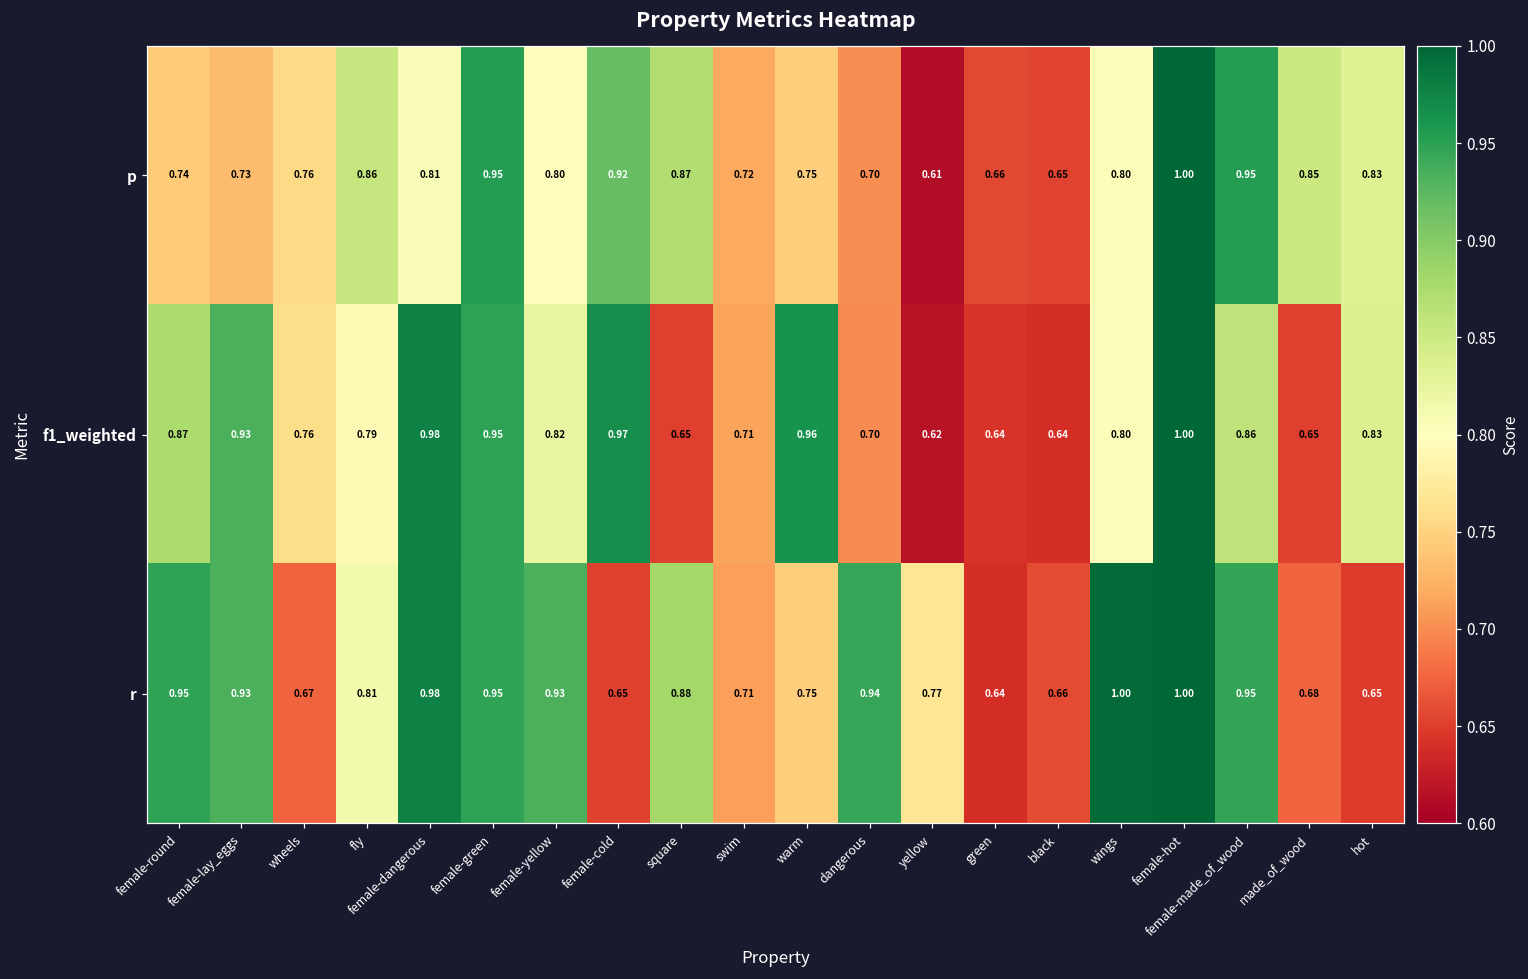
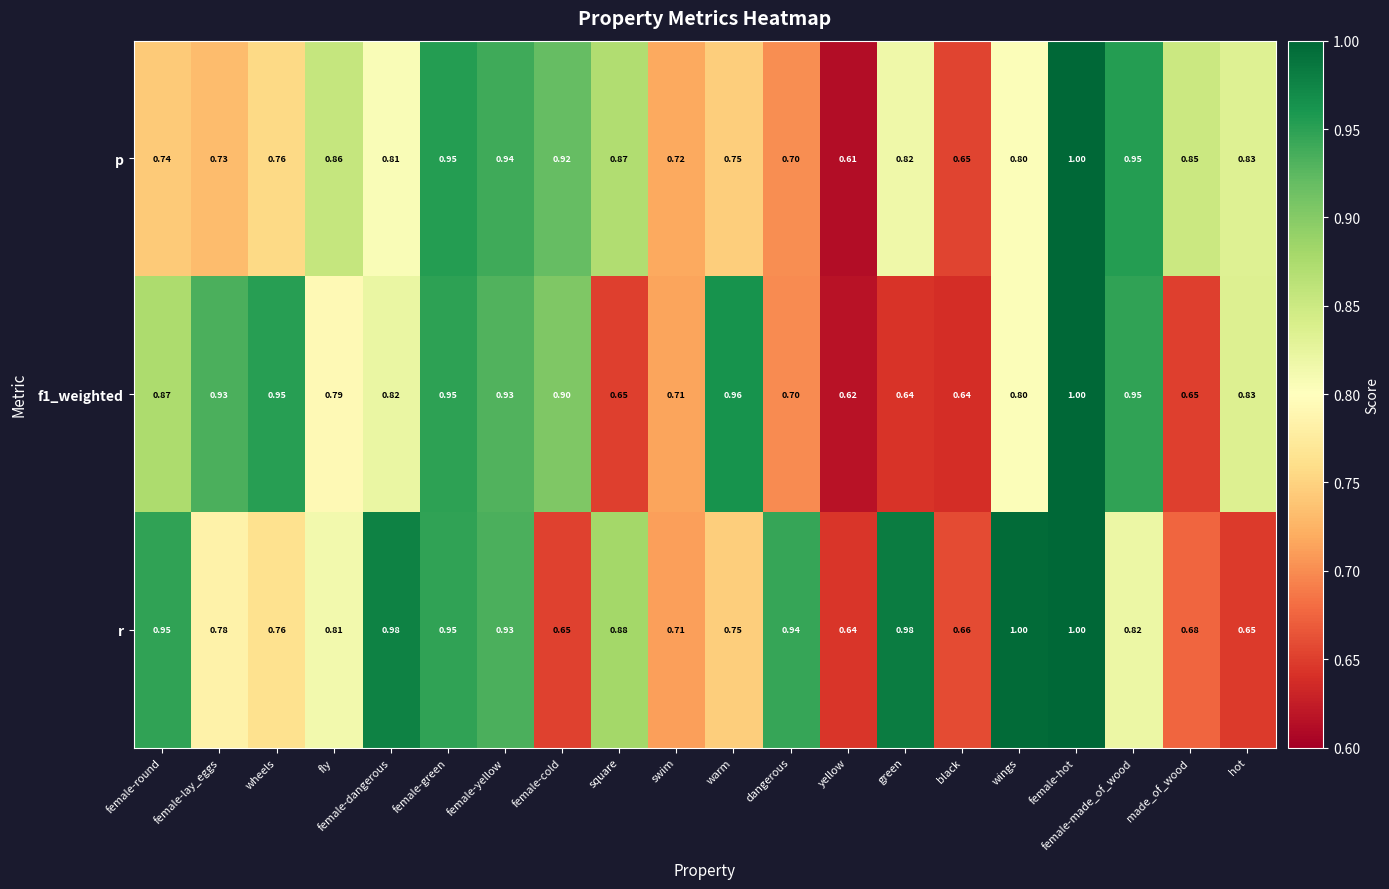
p, female-yellow: 0.80 -> 0.94
p, green: 0.66 -> 0.82
f1_weighted, wheels: 0.76 -> 0.95
f1_weighted, female-dangerous: 0.98 -> 0.82
f1_weighted, female-yellow: 0.82 -> 0.93
f1_weighted, female-cold: 0.97 -> 0.90
f1_weighted, female-made_of_wood: 0.86 -> 0.95
r, female-lay_eggs: 0.93 -> 0.78
r, wheels: 0.67 -> 0.76
r, yellow: 0.77 -> 0.64
r, green: 0.64 -> 0.98
r, female-made_of_wood: 0.95 -> 0.82
